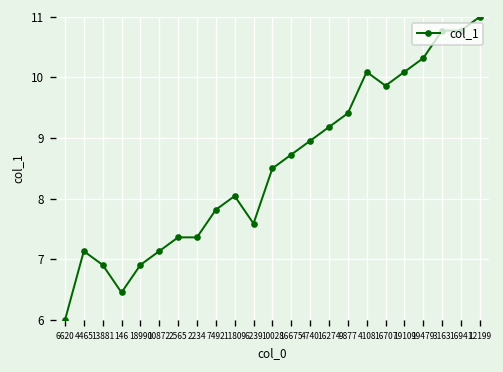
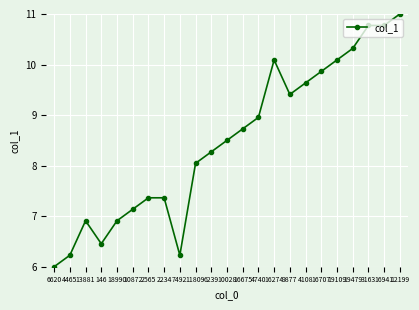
4465: 7.1 -> 6.2
7492: 7.8 -> 6.2
6239: 7.6 -> 8.3
16274: 9.2 -> 10.1
4108: 10.1 -> 9.6
